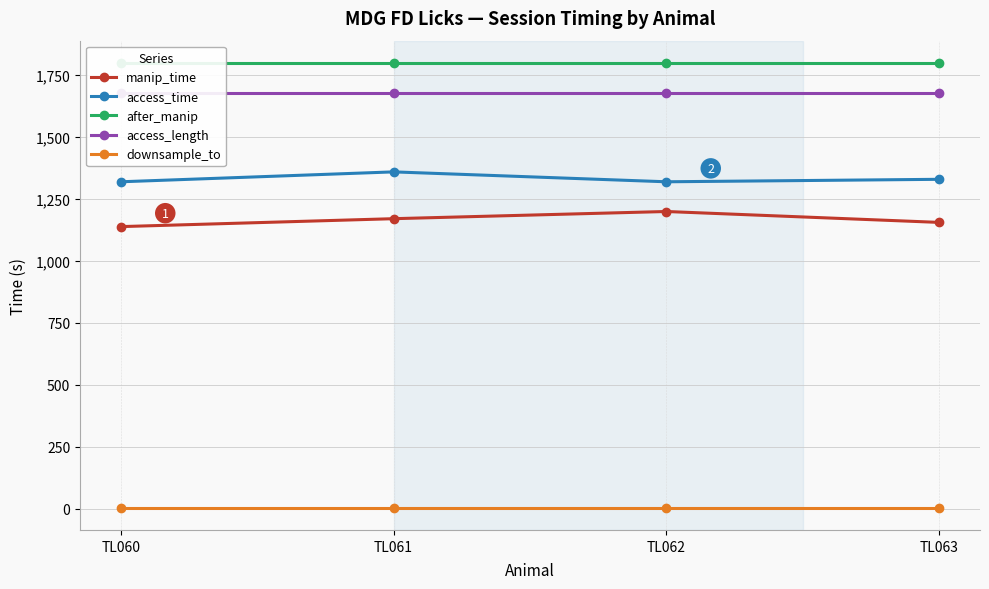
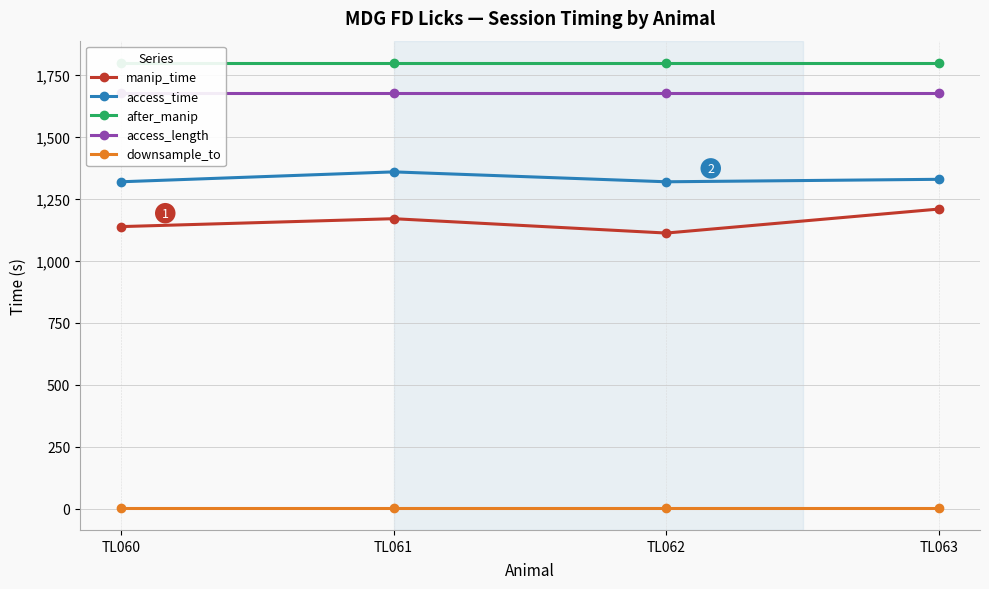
manip_time, TL062: 1,200 -> 1,110
manip_time, TL063: 1,160 -> 1,210
